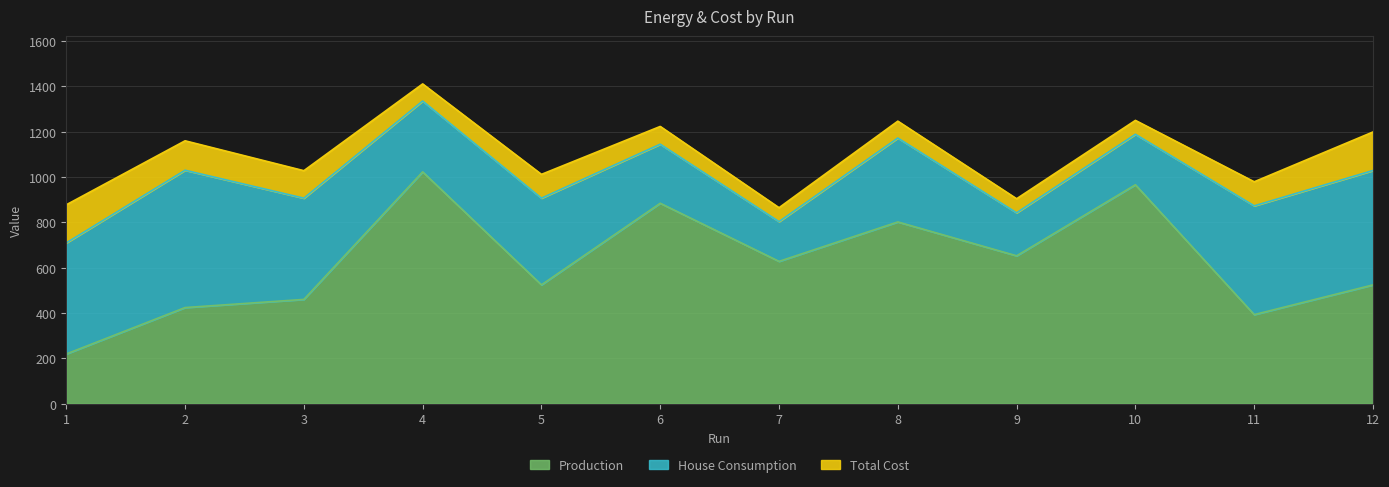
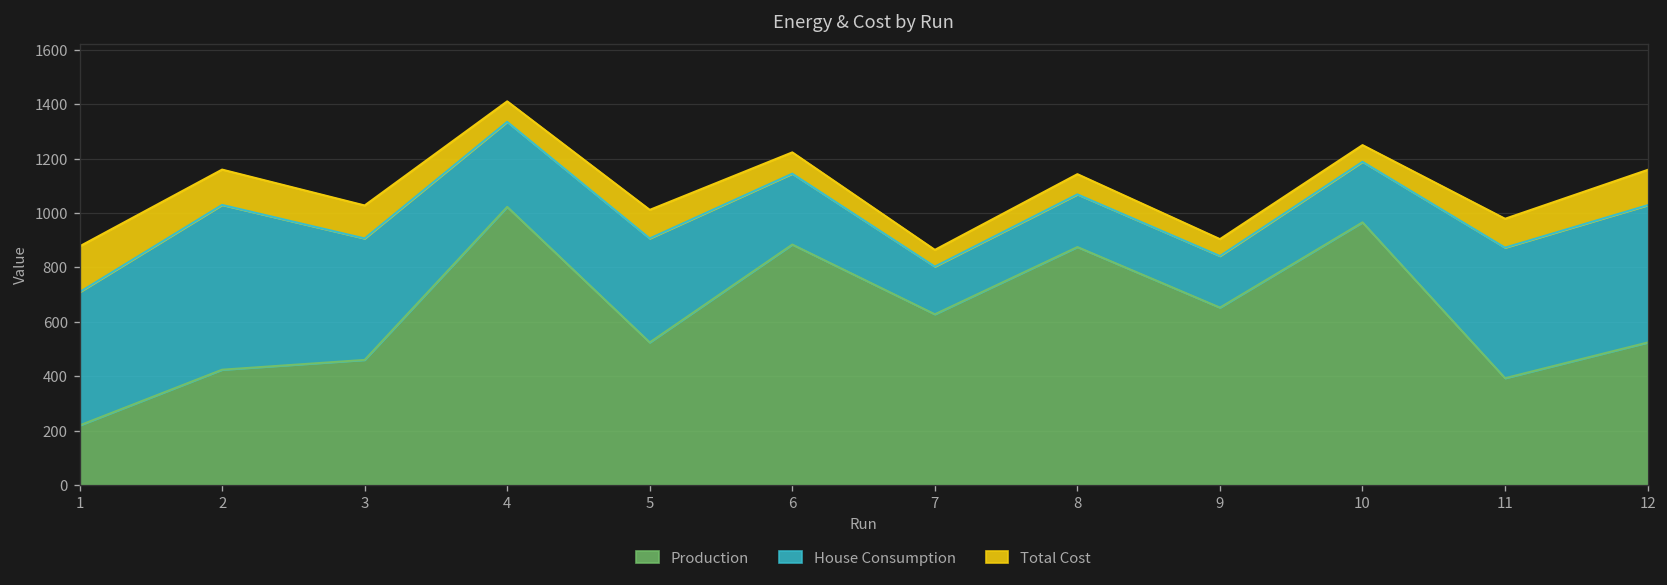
Production, 8: 800 -> 880
House Consumption, 8: 370 -> 190
Total Cost, 12: 170 -> 130
